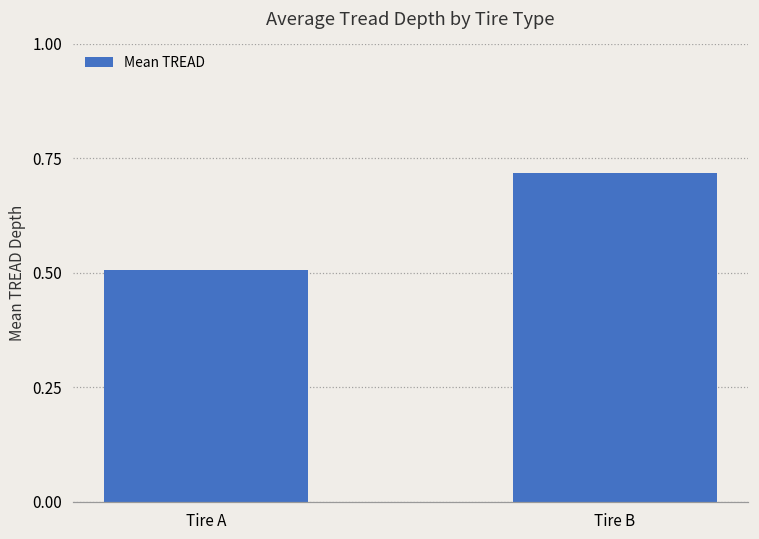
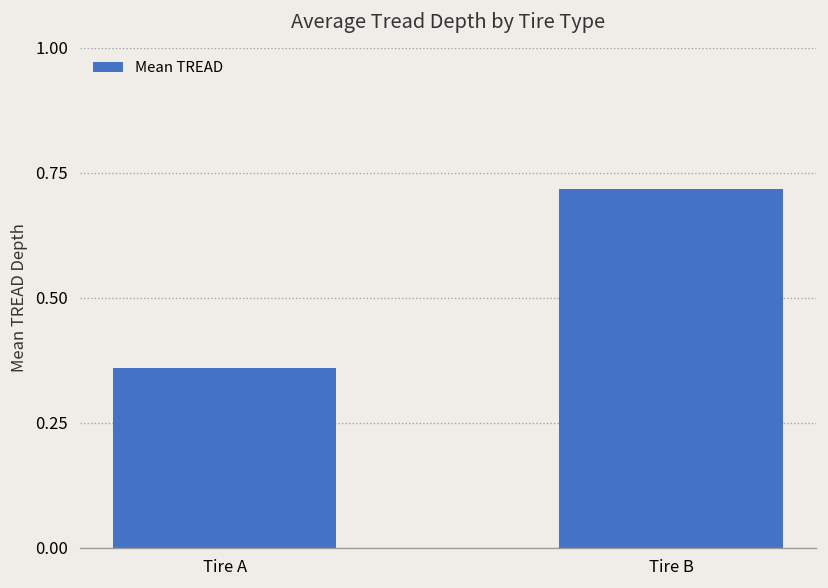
Tire A: 0.51 -> 0.36
